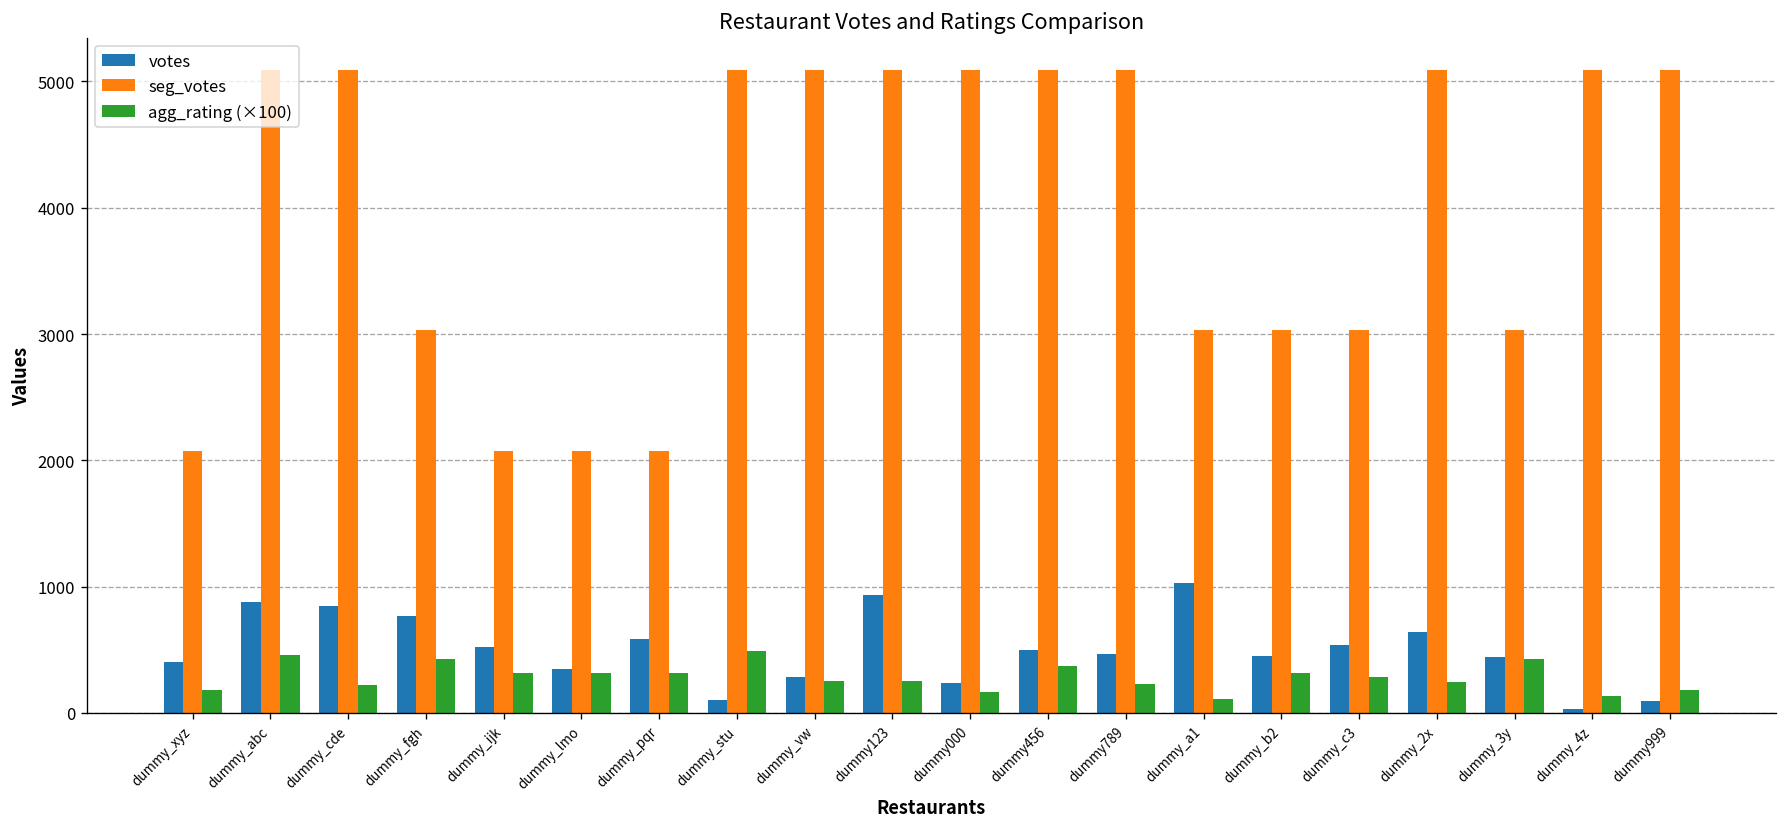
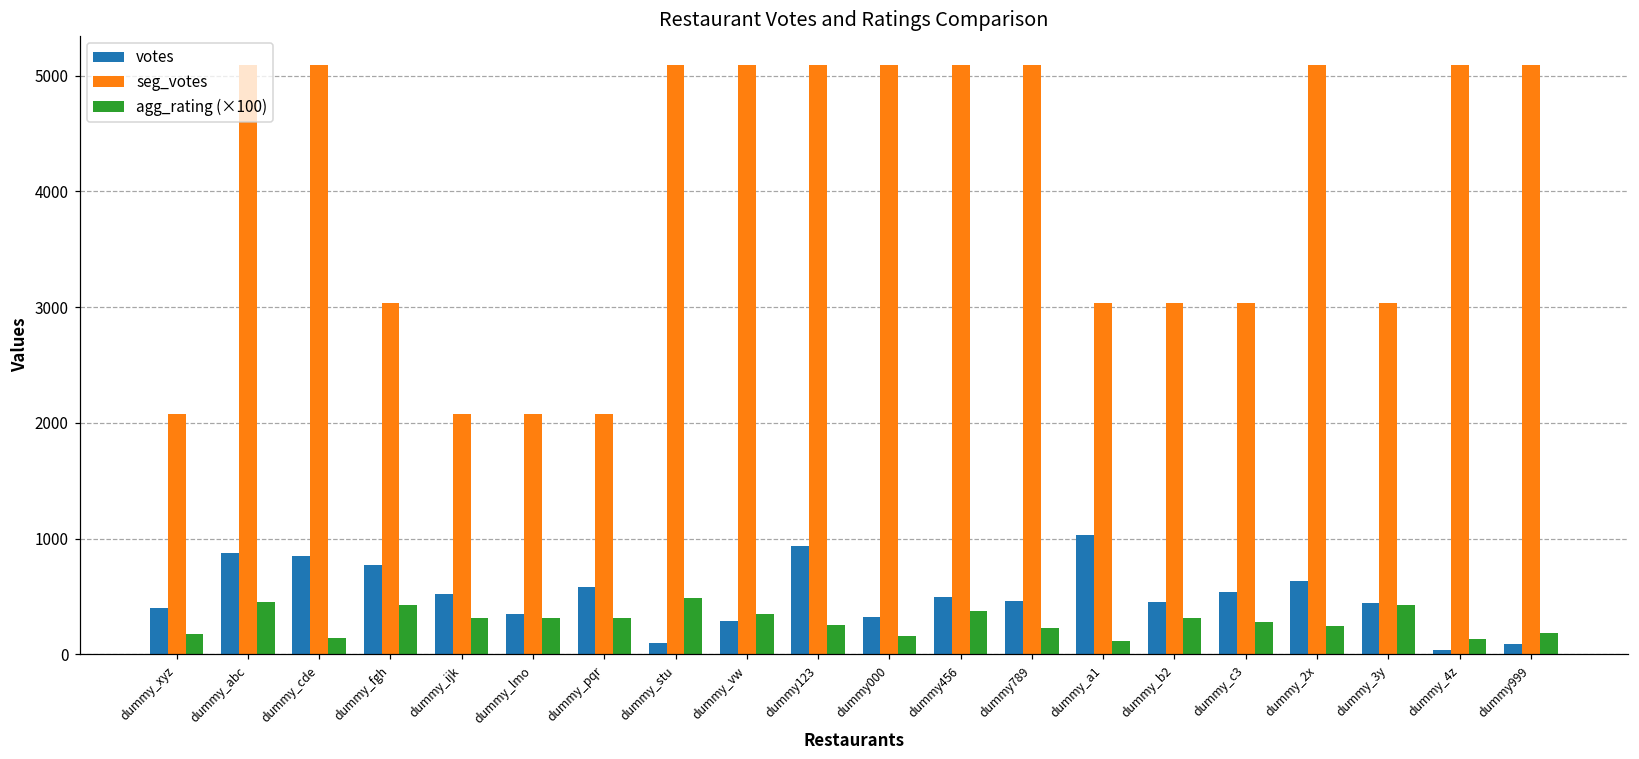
agg_rating (×100), dummy_cde: 220 -> 140
agg_rating (×100), dummy_vw: 260 -> 350
votes, dummy000: 240 -> 320
